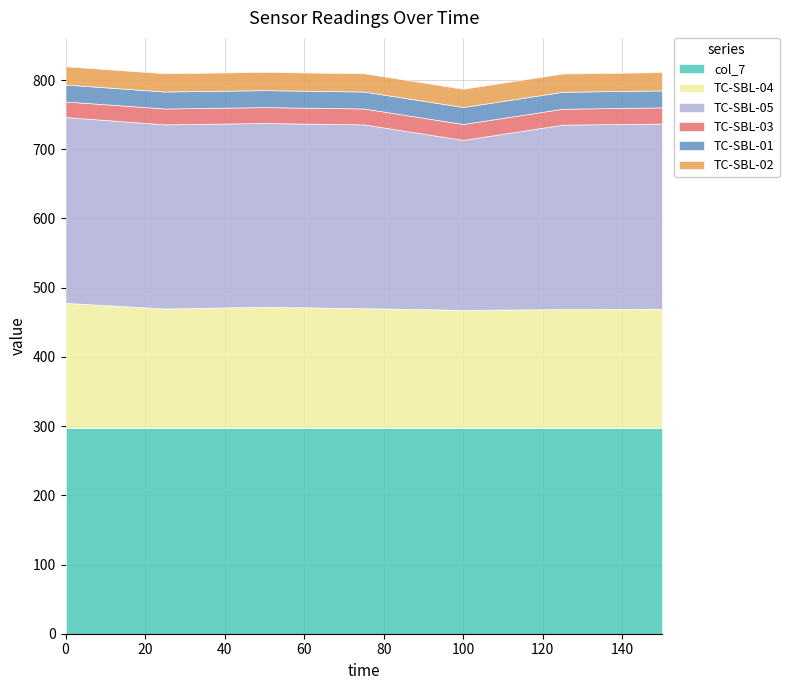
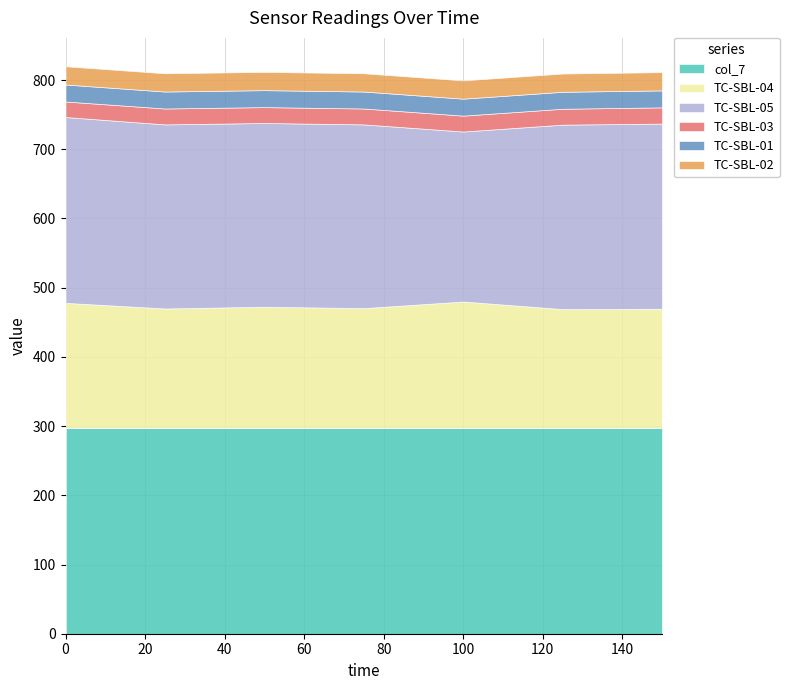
TC-SBL-04, 100: 170 -> 180
